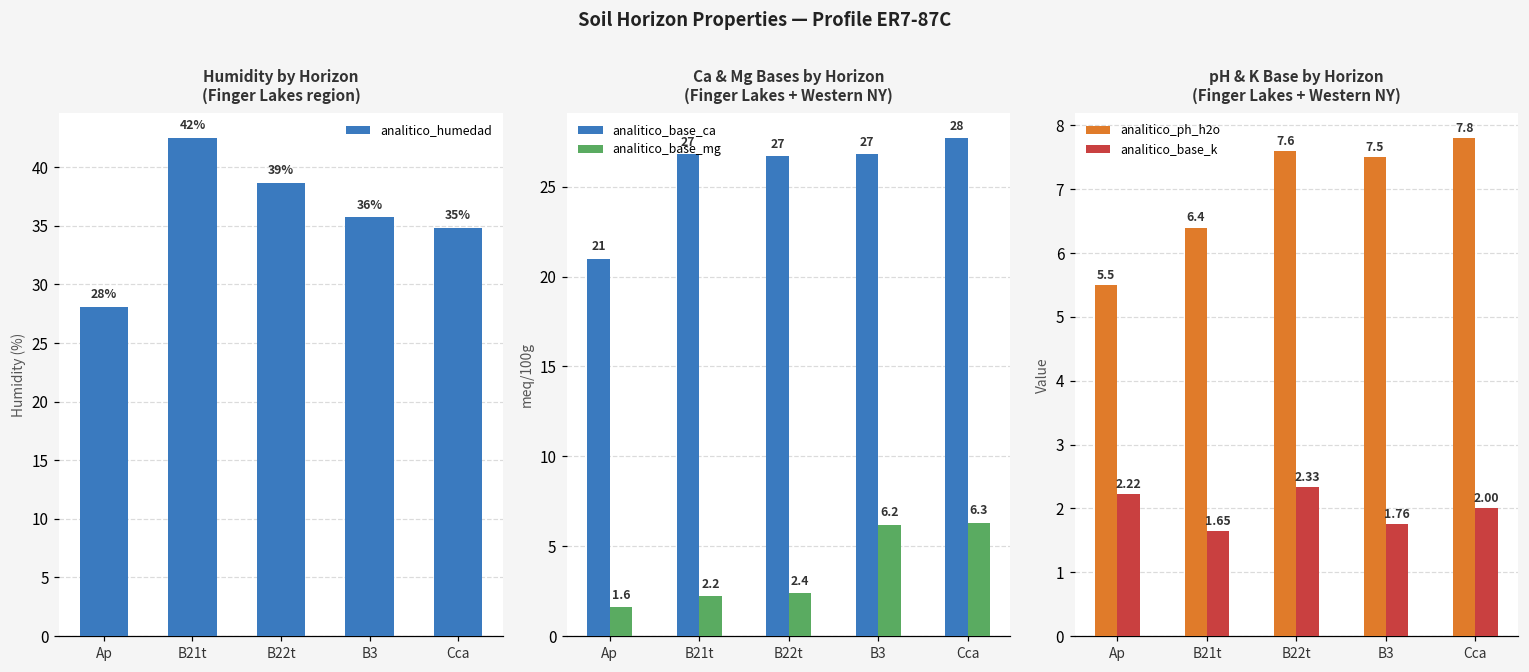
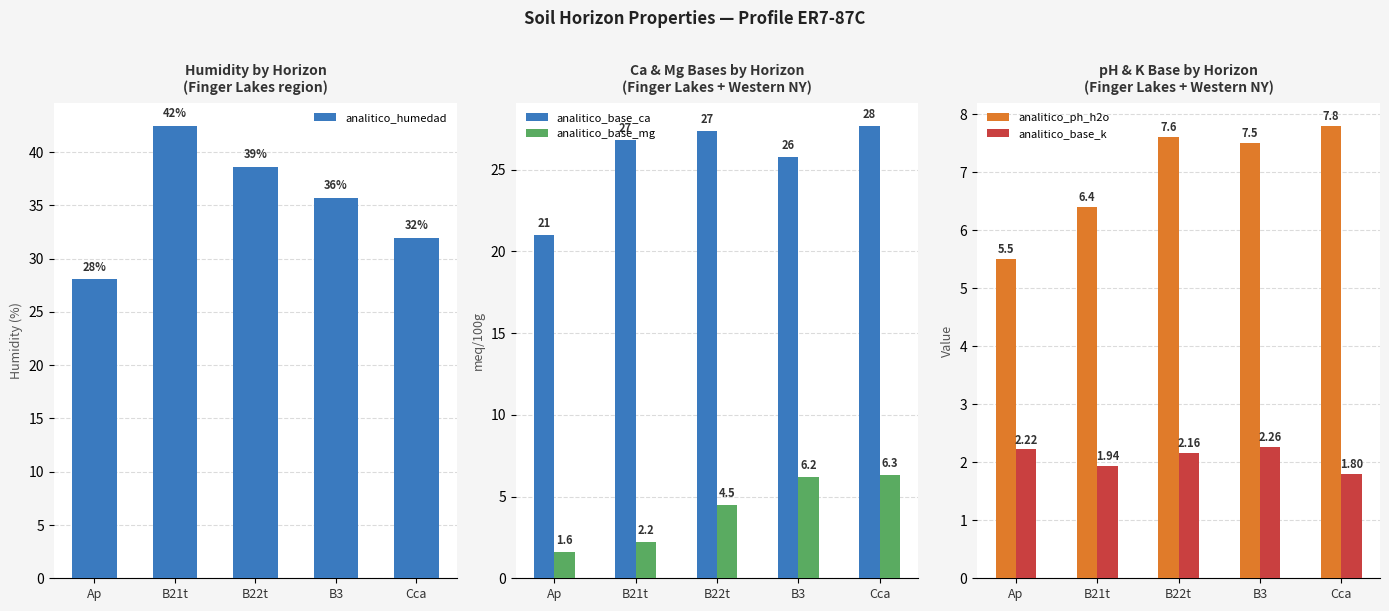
Humidity by Horizon (Finger Lakes region), Cca: 35% -> 32%
Ca & Mg Bases by Horizon (Finger Lakes + Western NY), analitico_base_ca, B22t: 26.7 -> 27.4
Ca & Mg Bases by Horizon (Finger Lakes + Western NY), analitico_base_mg, B22t: 2.4 -> 4.5
Ca & Mg Bases by Horizon (Finger Lakes + Western NY), analitico_base_ca, B3: 27 -> 26
pH & K Base by Horizon (Finger Lakes + Western NY), analitico_base_k, B21t: 1.65 -> 1.94
pH & K Base by Horizon (Finger Lakes + Western NY), analitico_base_k, B22t: 2.33 -> 2.16
pH & K Base by Horizon (Finger Lakes + Western NY), analitico_base_k, B3: 1.76 -> 2.26
pH & K Base by Horizon (Finger Lakes + Western NY), analitico_base_k, Cca: 2.00 -> 1.80
